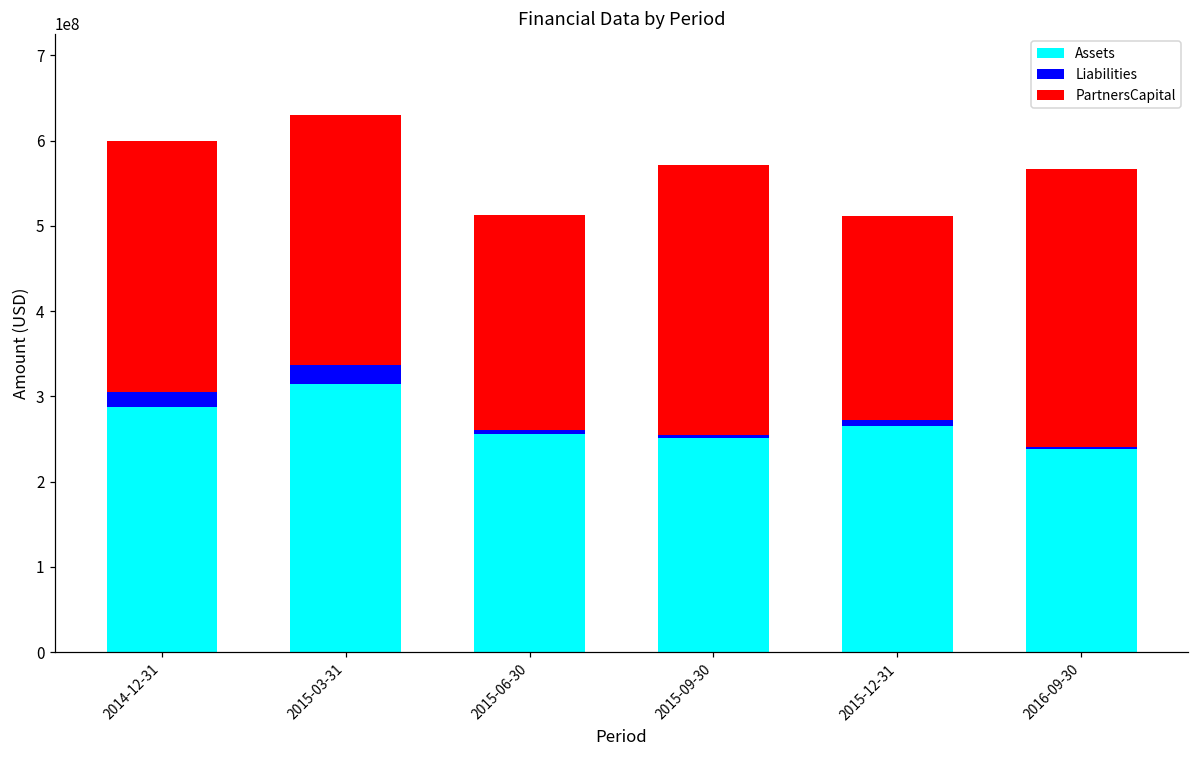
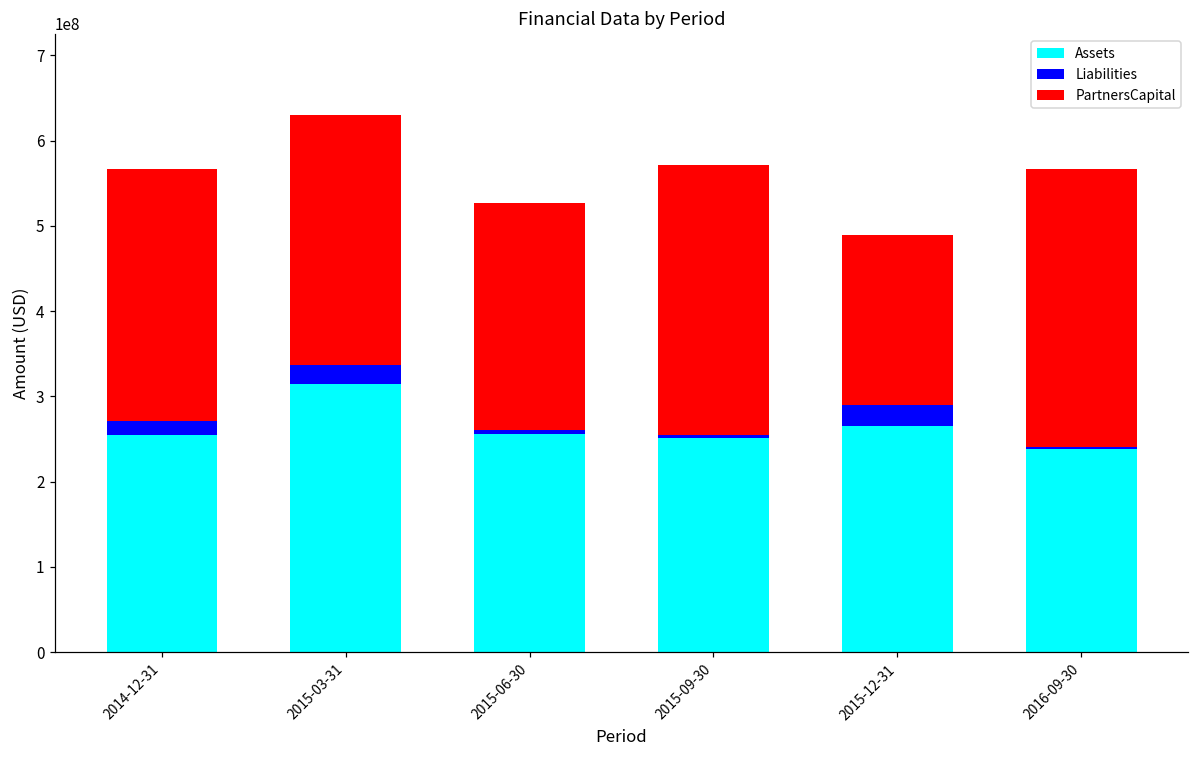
Assets, 2014-12-31: 290000000 -> 250000000
PartnersCapital, 2015-06-30: 250000000 -> 270000000
Liabilities, 2015-12-31: 10000000 -> 30000000
PartnersCapital, 2015-12-31: 240000000 -> 200000000
